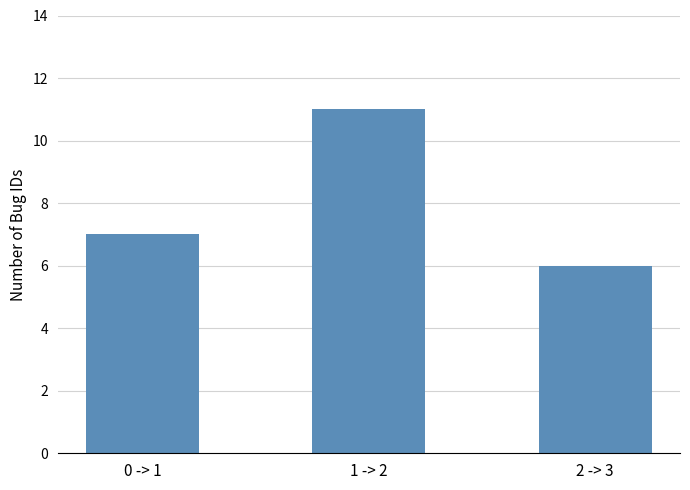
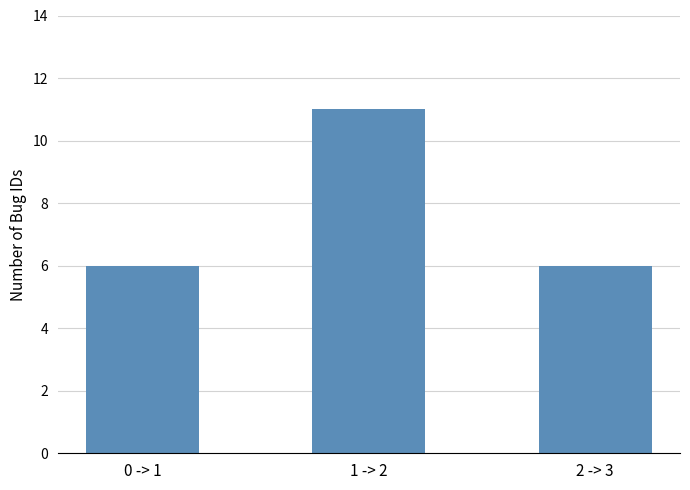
0 -> 1: 7 -> 6
